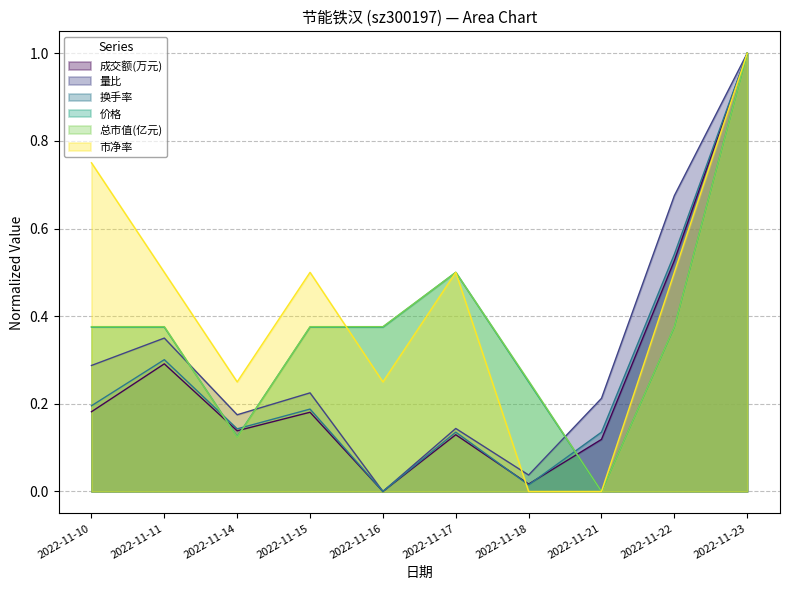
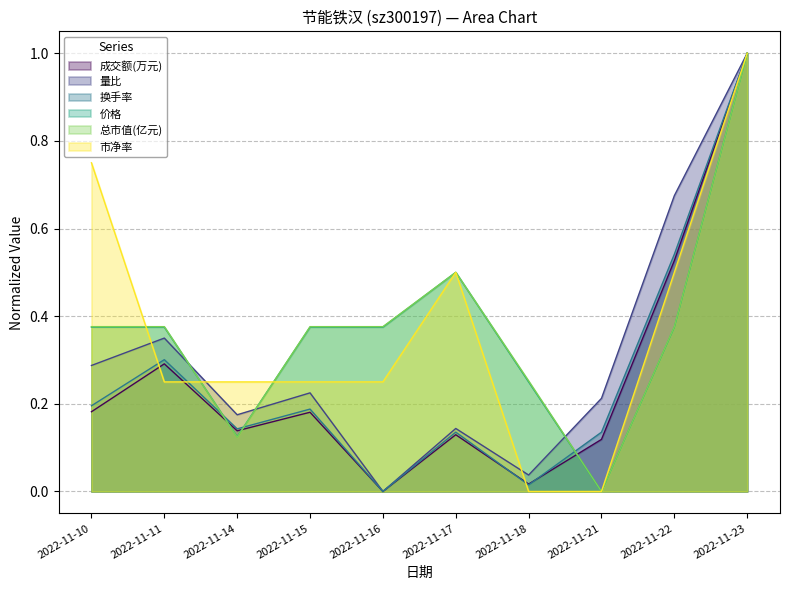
市净率, 2022-11-11: 0.50 -> 0.25
市净率, 2022-11-15: 0.50 -> 0.25
